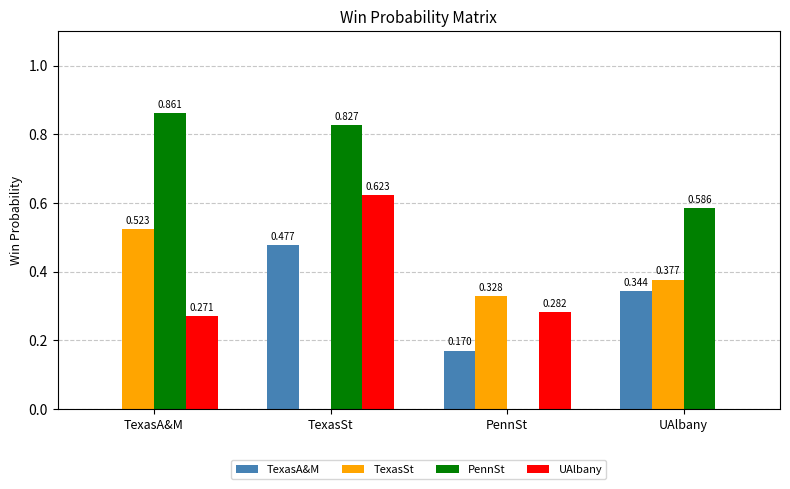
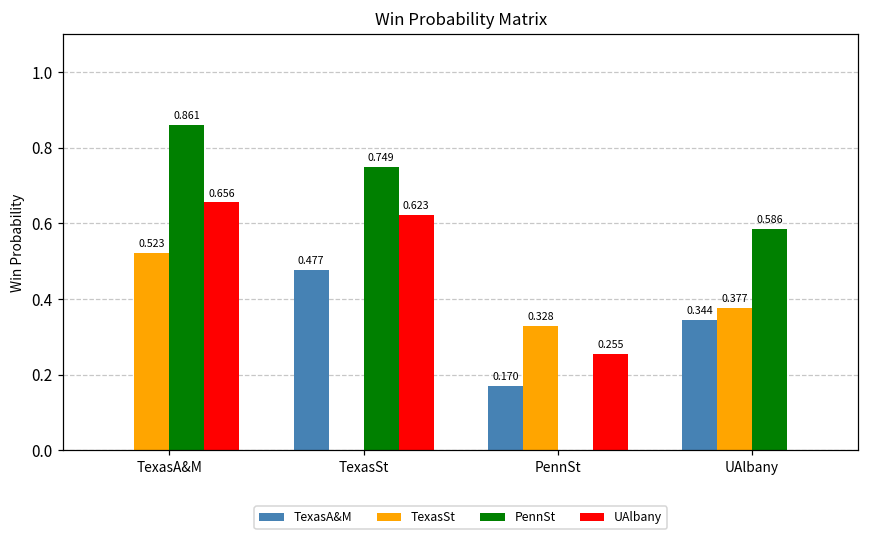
UAlbany, TexasA&M: 0.271 -> 0.656
PennSt, TexasSt: 0.827 -> 0.749
UAlbany, PennSt: 0.282 -> 0.255
